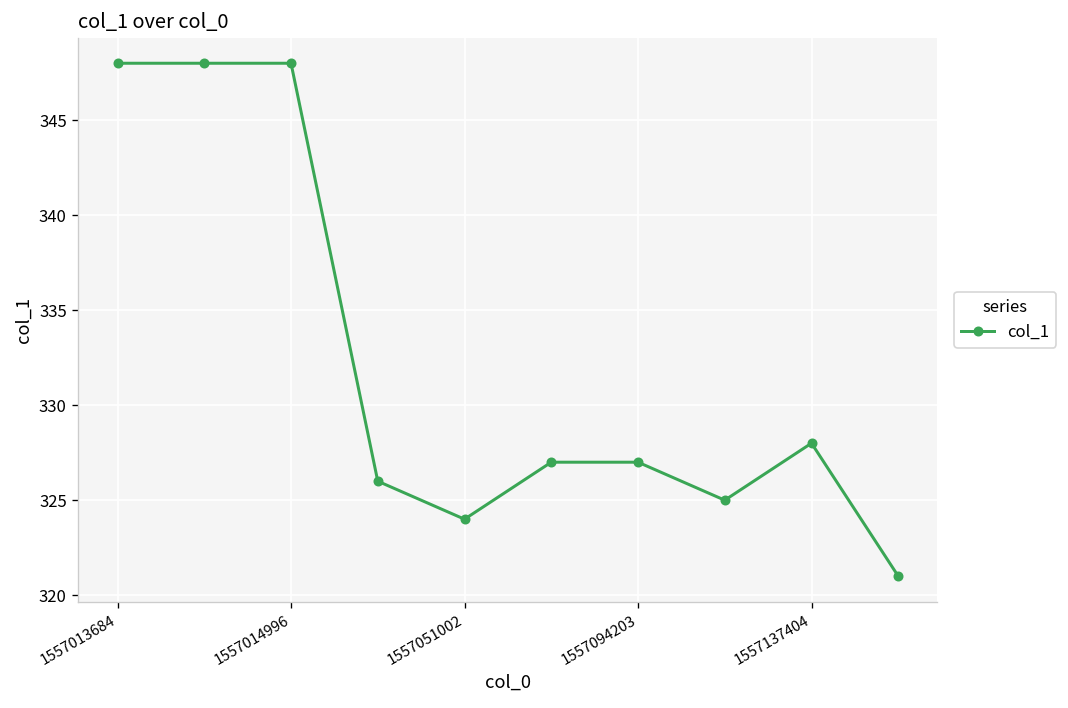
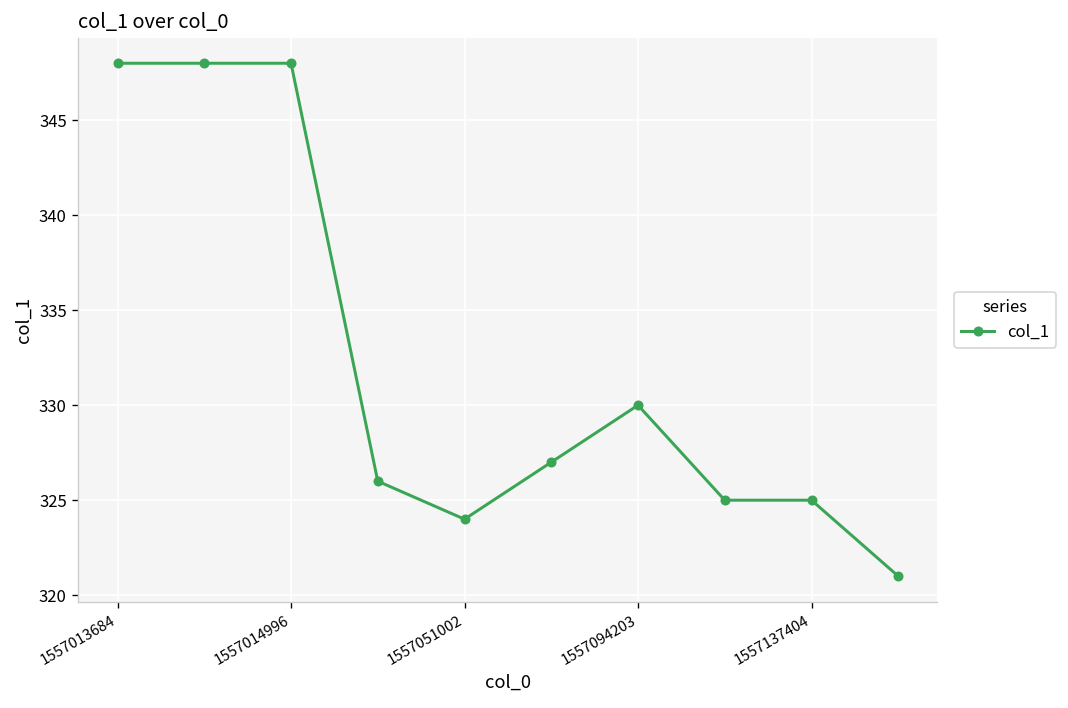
1557094203: 327 -> 330
1557137404: 328 -> 325
